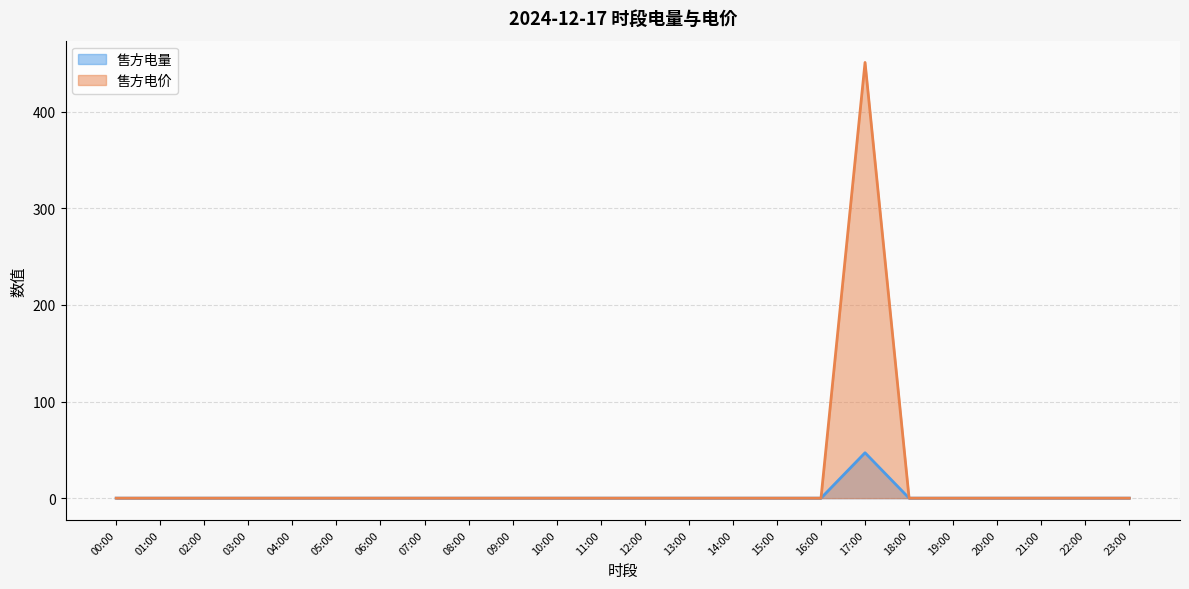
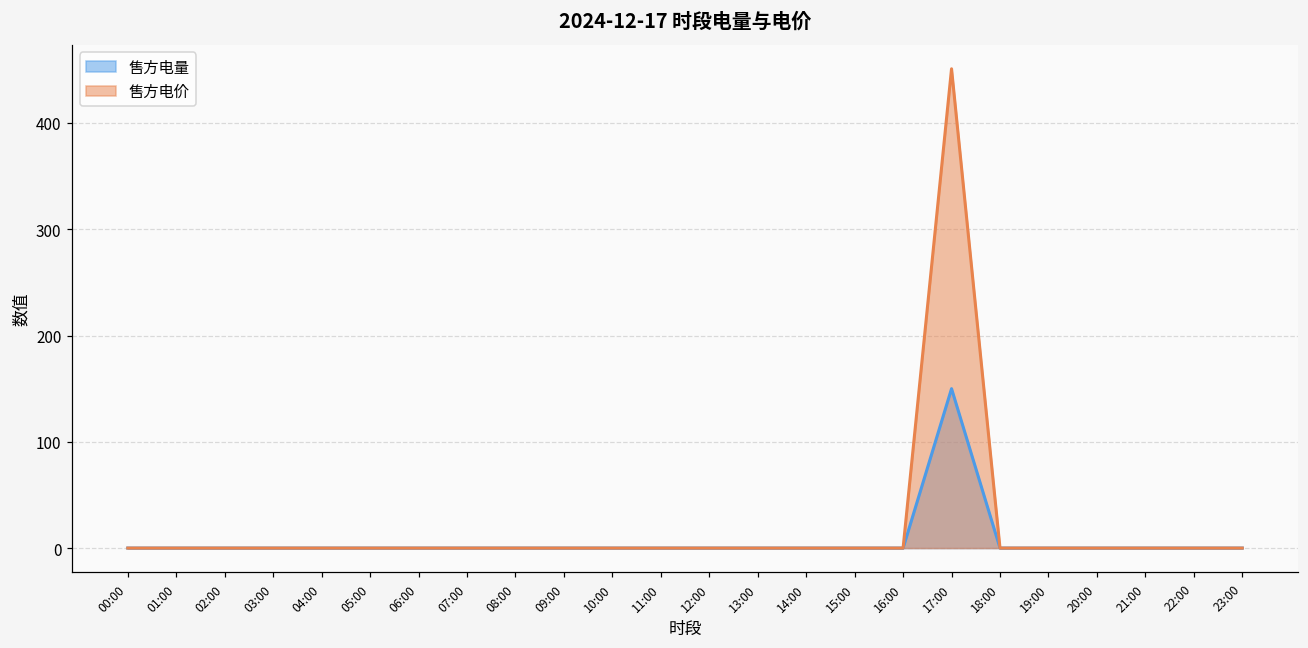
售方电量, 17:00: 50 -> 150
